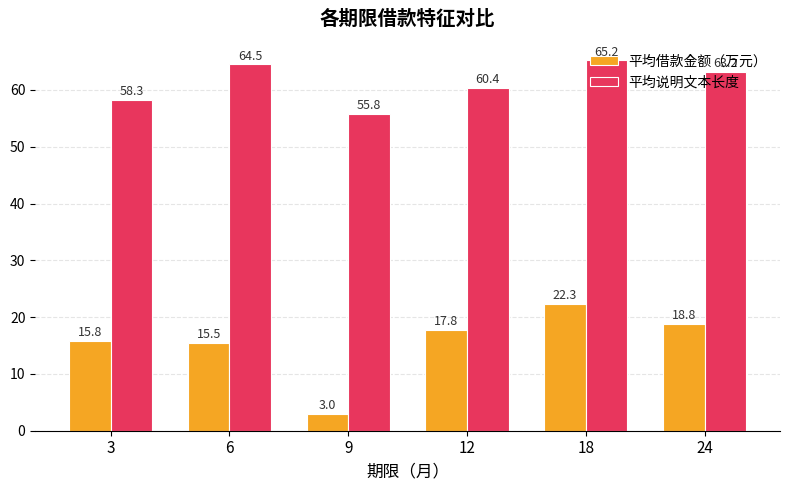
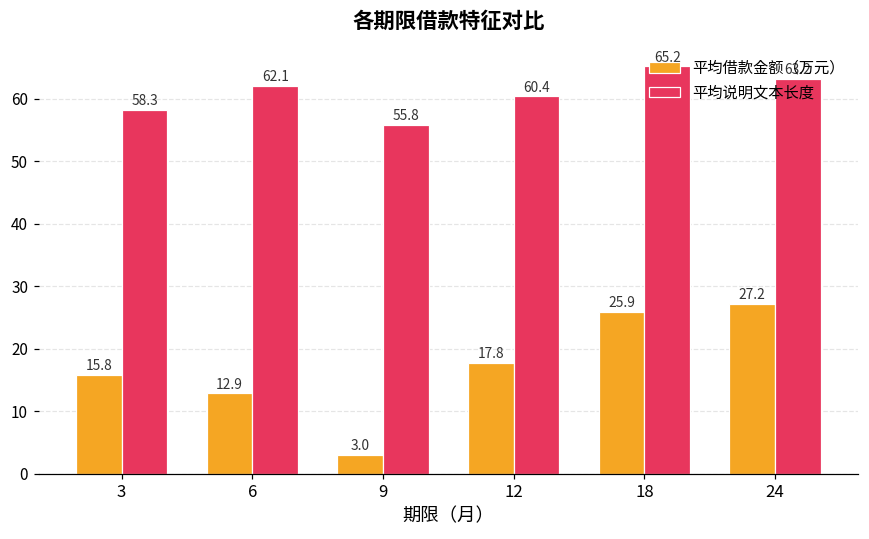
平均借款金额（万元）, 6: 15.5 -> 12.9
平均说明文本长度, 6: 64.5 -> 62.1
平均借款金额（万元）, 18: 22.3 -> 25.9
平均借款金额（万元）, 24: 18.8 -> 27.2
